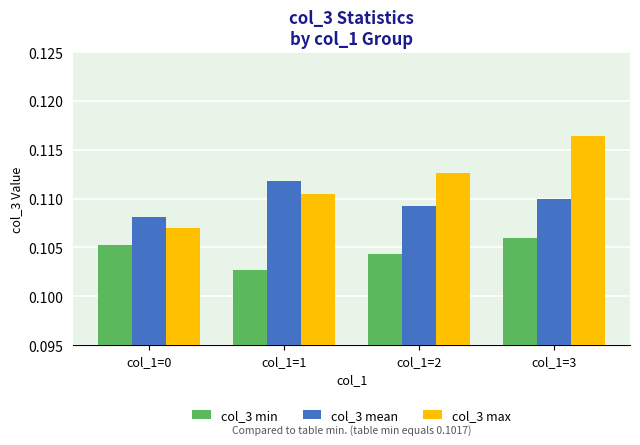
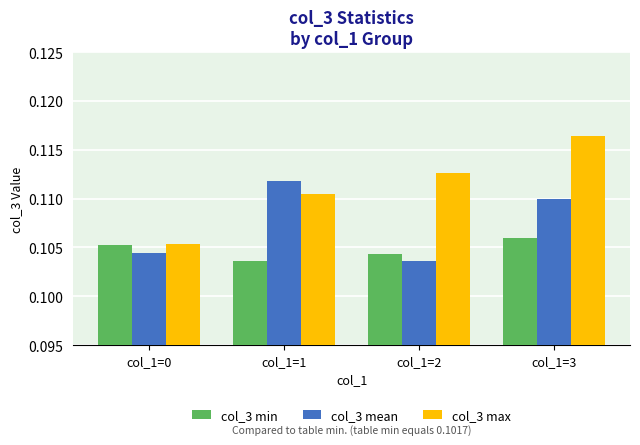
col_3 mean, col_1=0: 0.108 -> 0.104
col_3 max, col_1=0: 0.107 -> 0.105
col_3 min, col_1=1: 0.103 -> 0.104
col_3 mean, col_1=2: 0.109 -> 0.104
